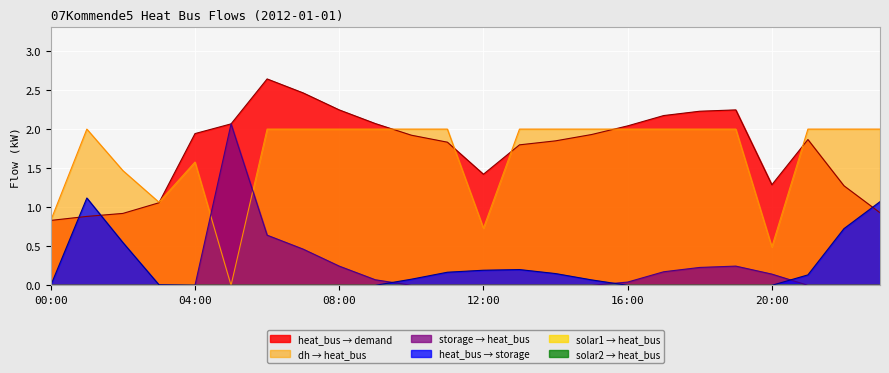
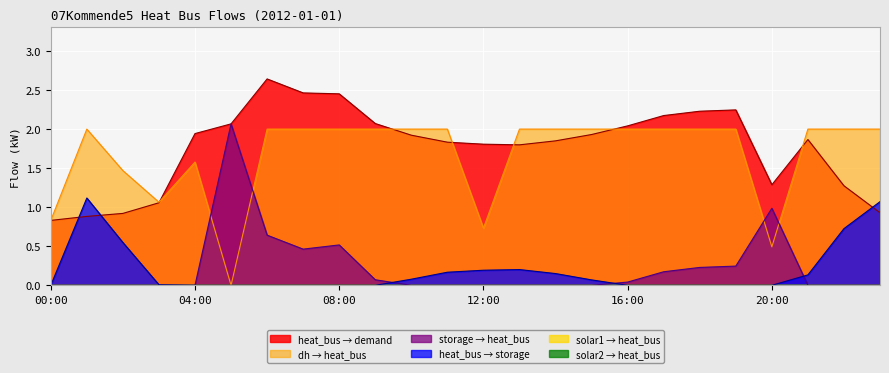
heat_bus → demand, 08:00: 2.2 -> 2.5
storage → heat_bus, 08:00: 0.2 -> 0.5
heat_bus → demand, 12:00: 1.4 -> 1.8
storage → heat_bus, 20:00: 0.1 -> 1.0
